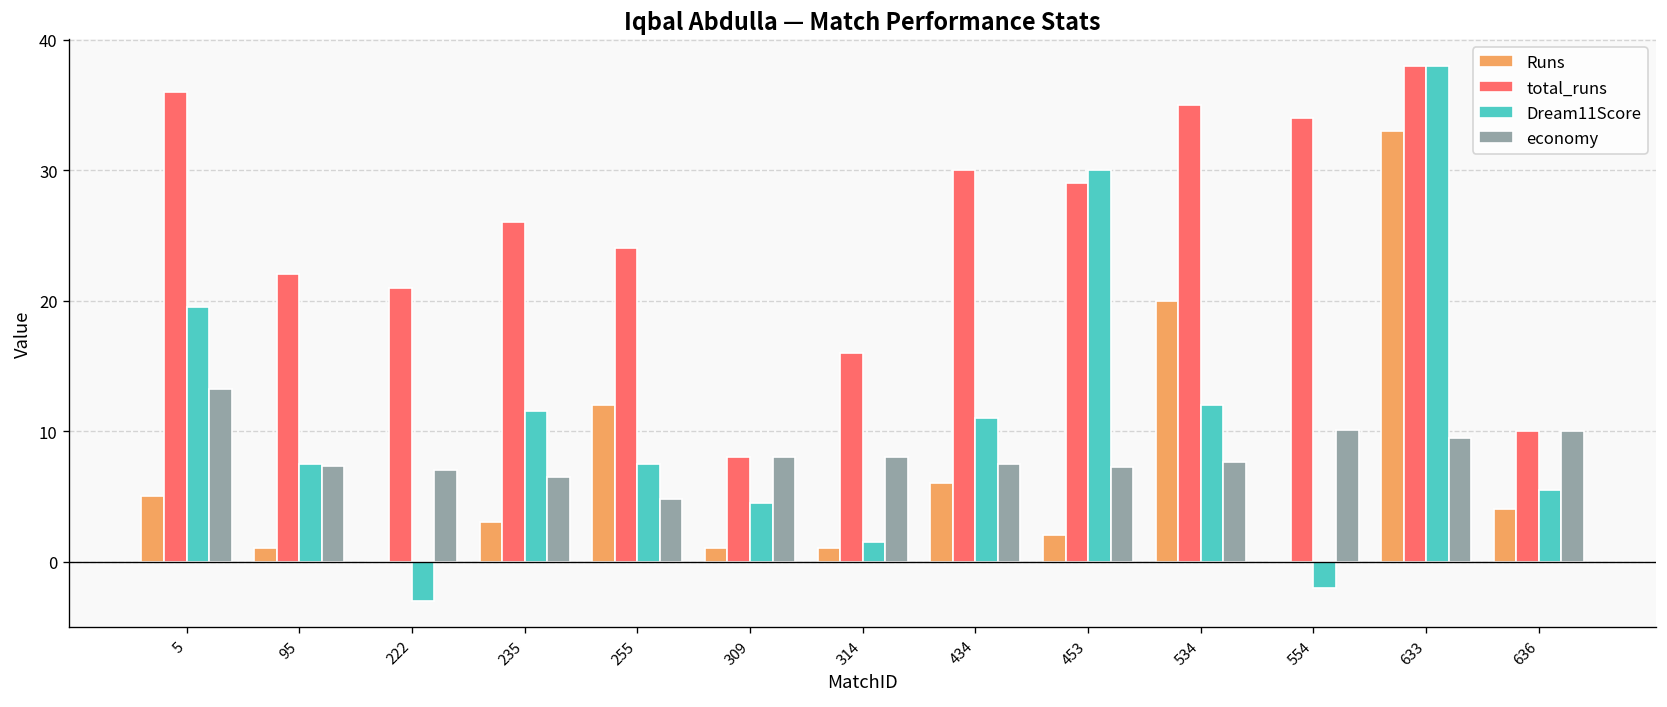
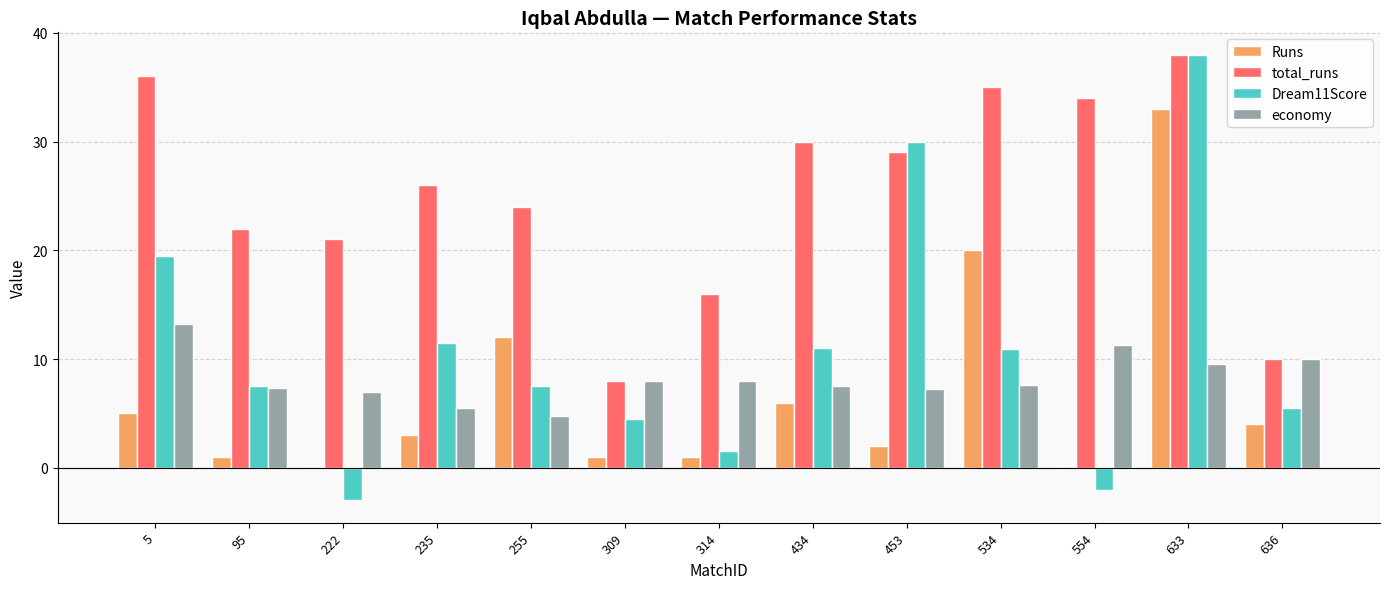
economy, 235: 6.5 -> 5.5
Dream11Score, 534: 12.0 -> 10.9
economy, 554: 10.1 -> 11.3
